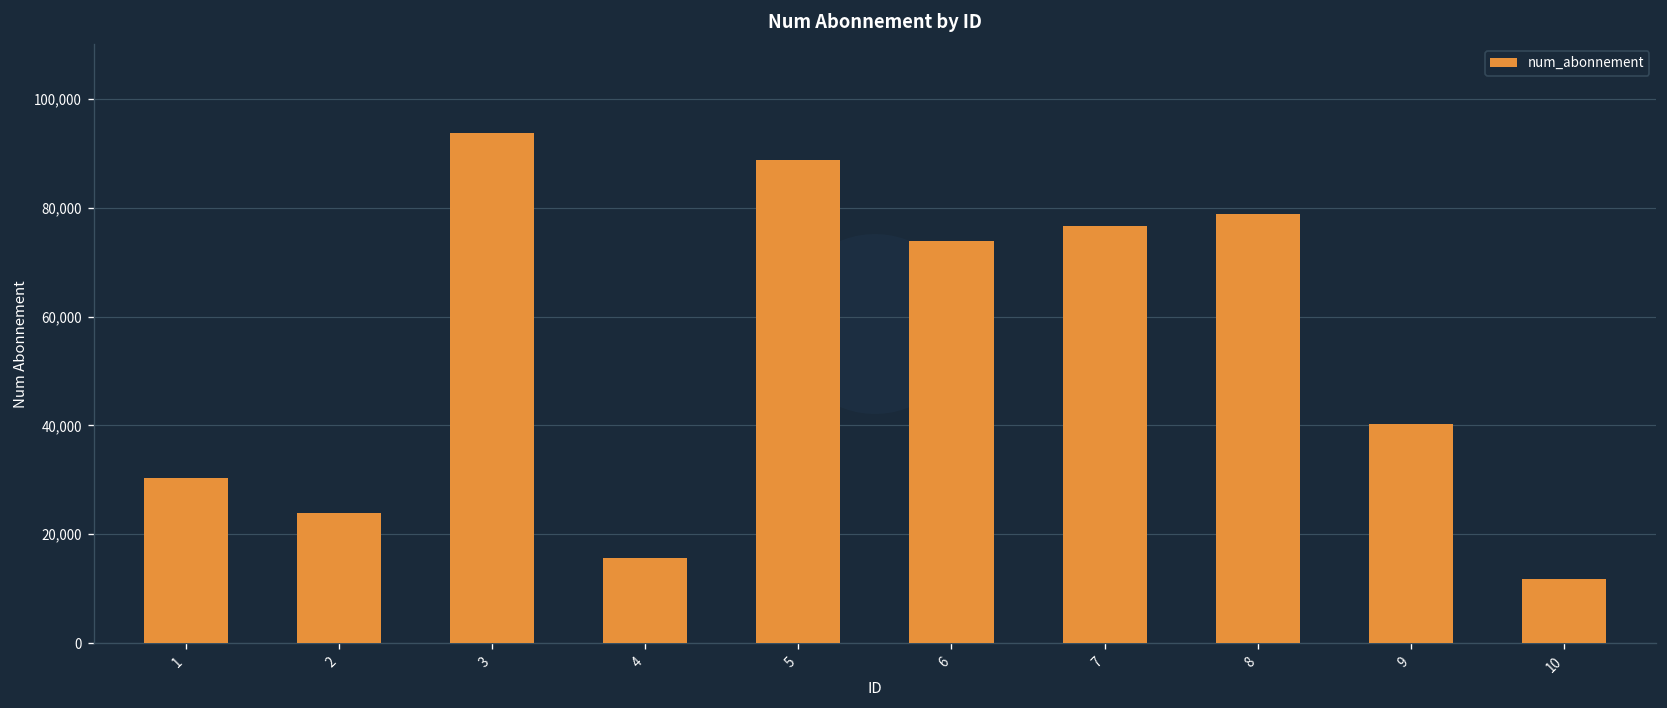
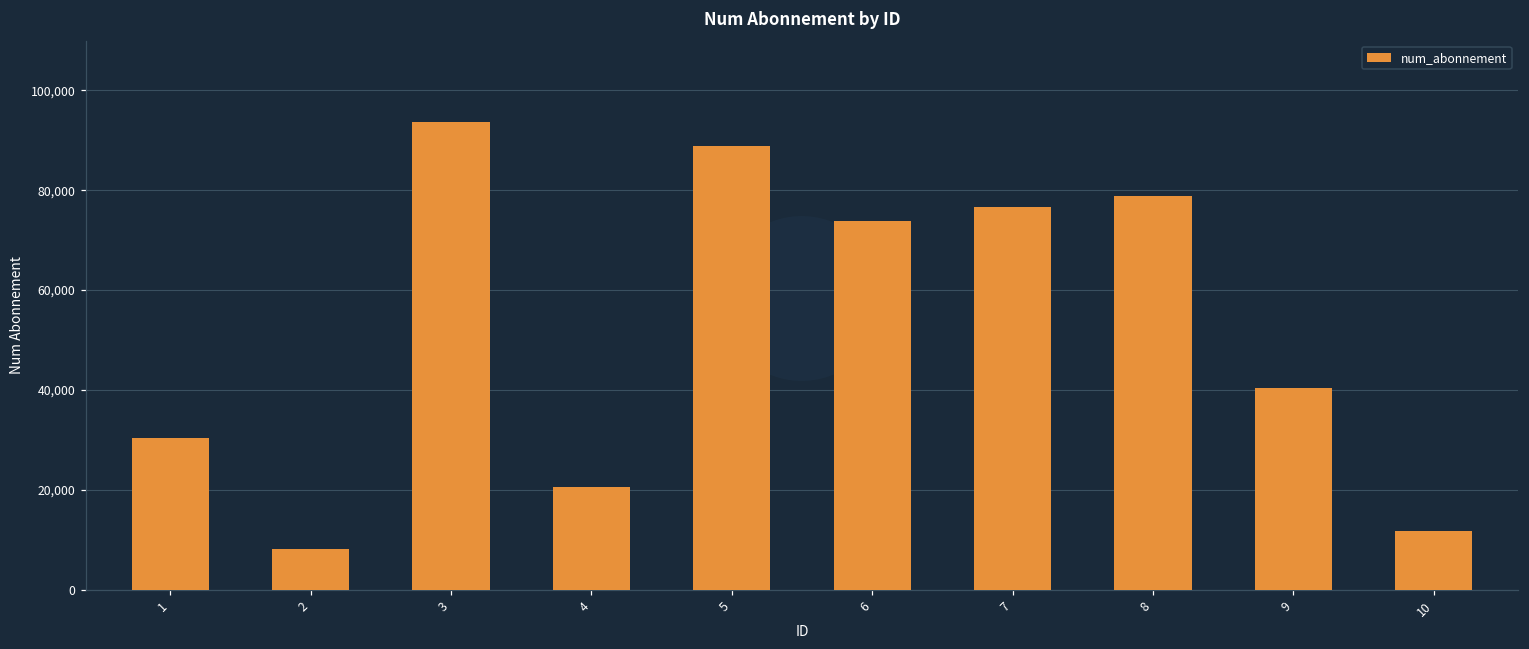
2: 24,000 -> 8,000
4: 16,000 -> 21,000
